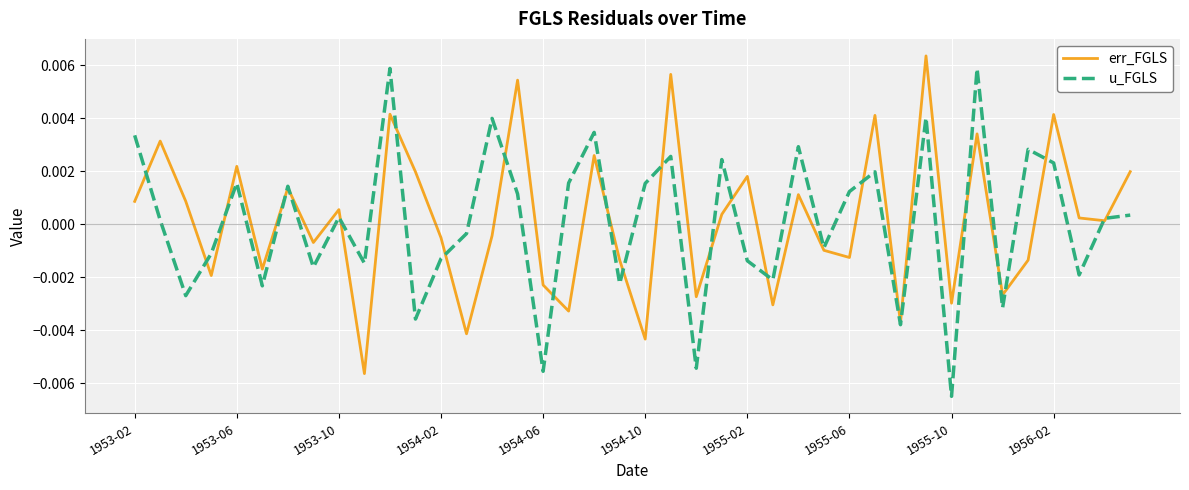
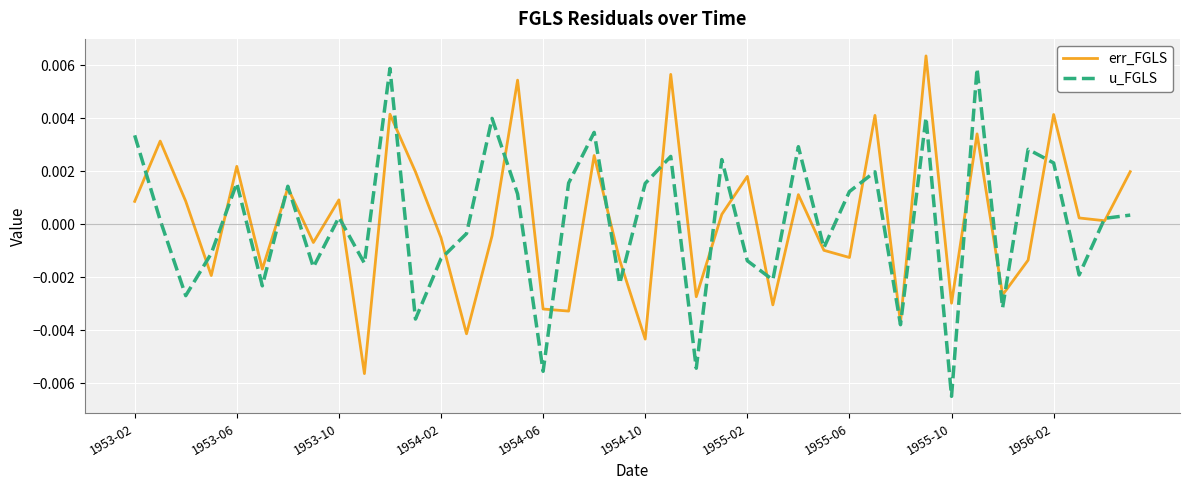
err_FGLS, 1953-10: 0.0006 -> 0.0009
err_FGLS, 1954-06: -0.0023 -> -0.0032
